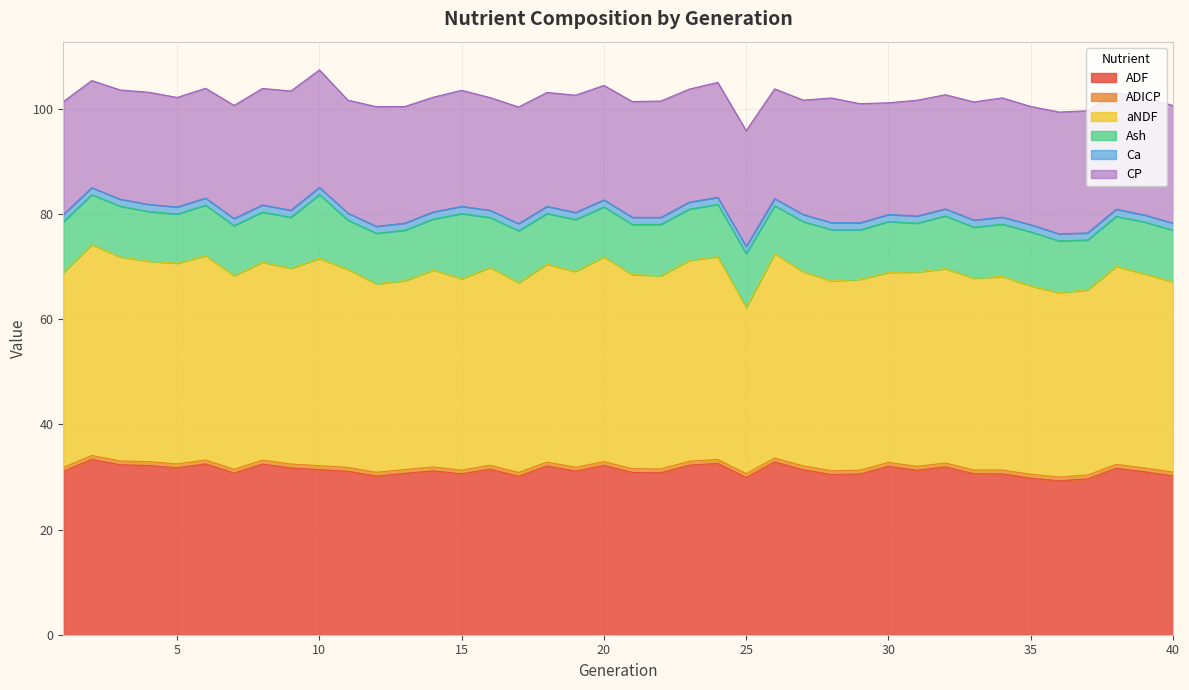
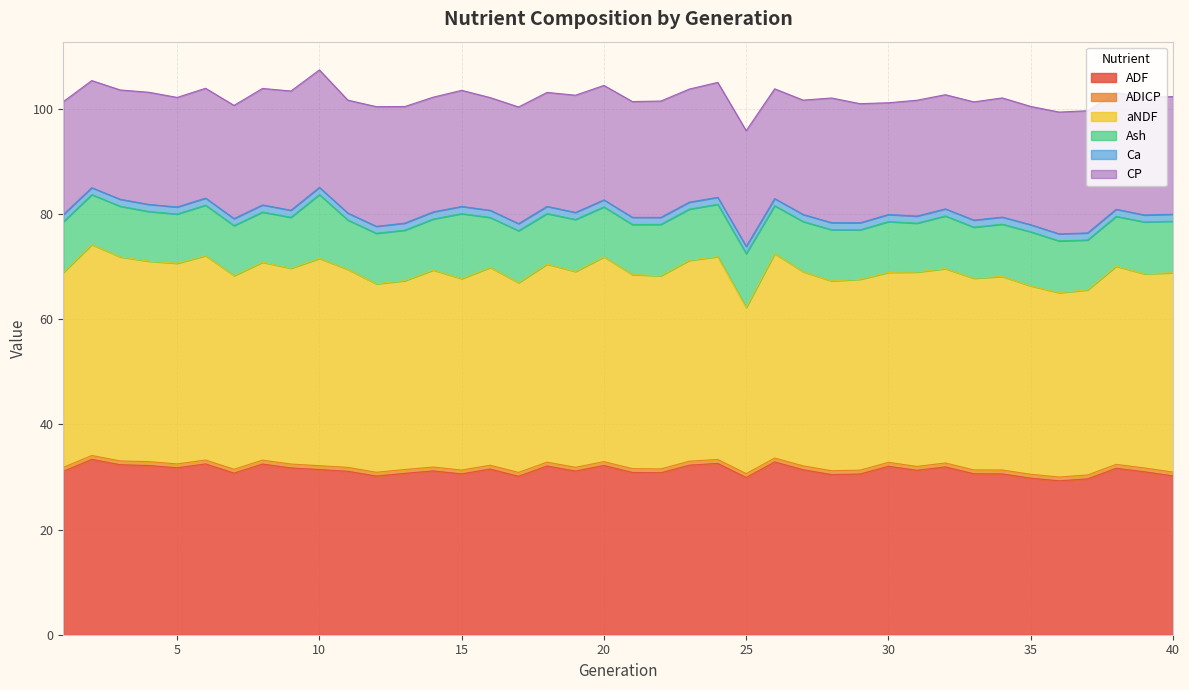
aNDF, 40: 36 -> 38
